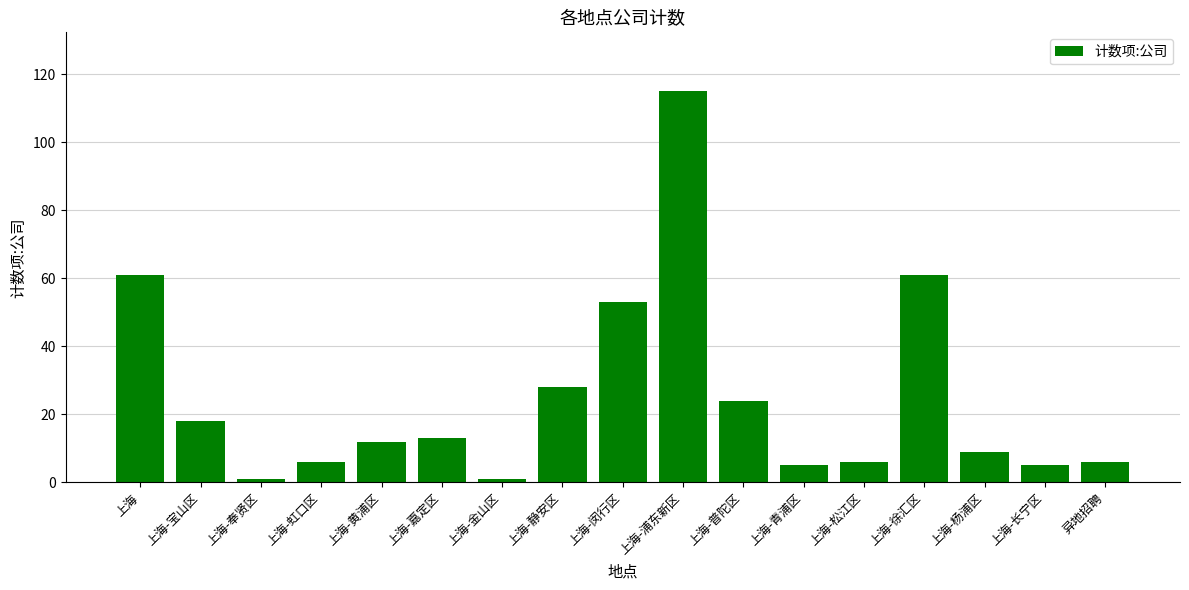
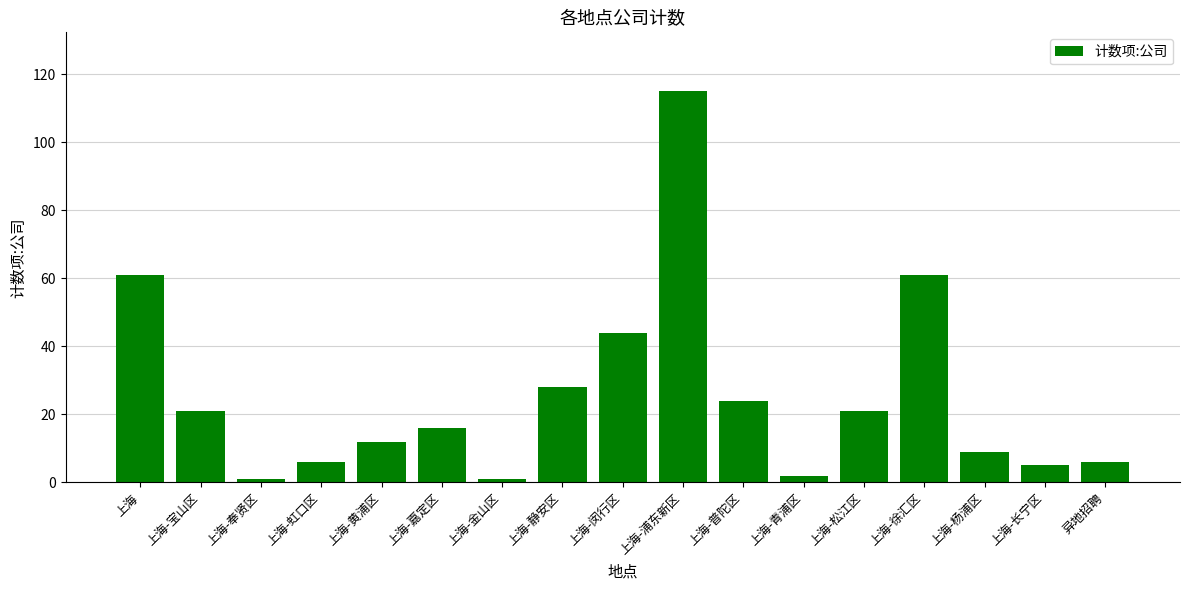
上海-宝山区: 18 -> 21
上海-嘉定区: 13 -> 16
上海-闵行区: 53 -> 44
上海-青浦区: 5 -> 2
上海-松江区: 6 -> 21
